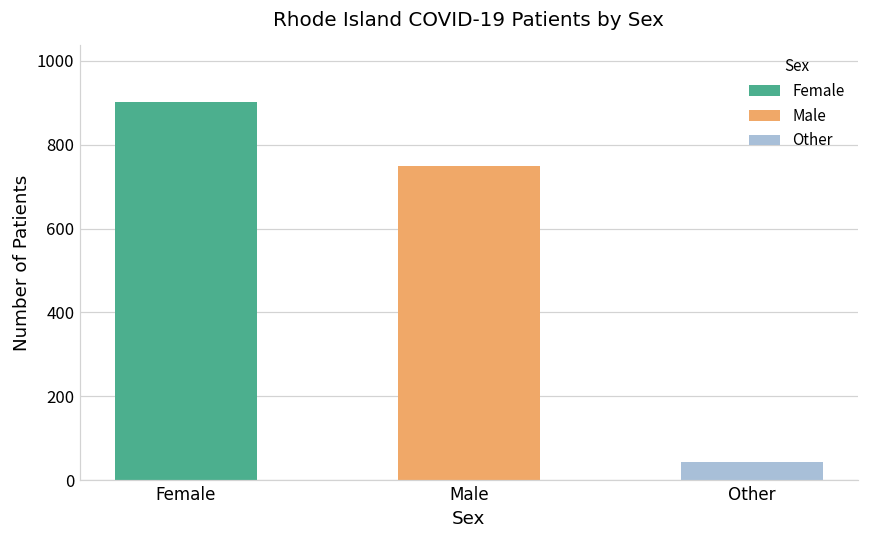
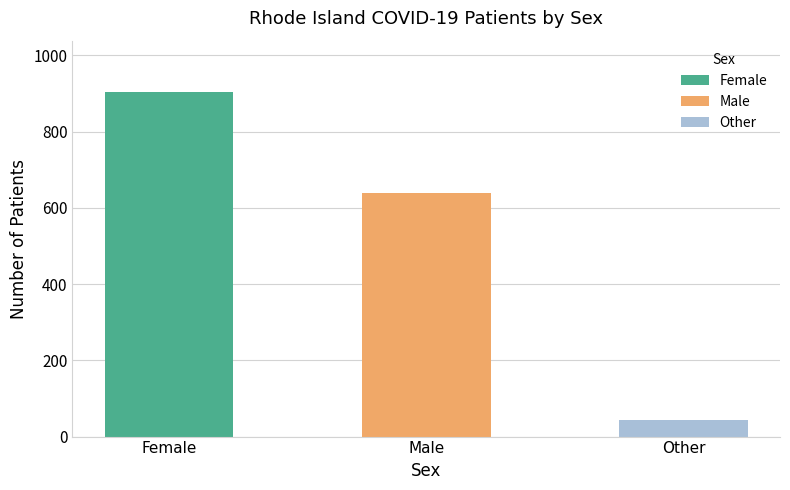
Male: 750 -> 640
